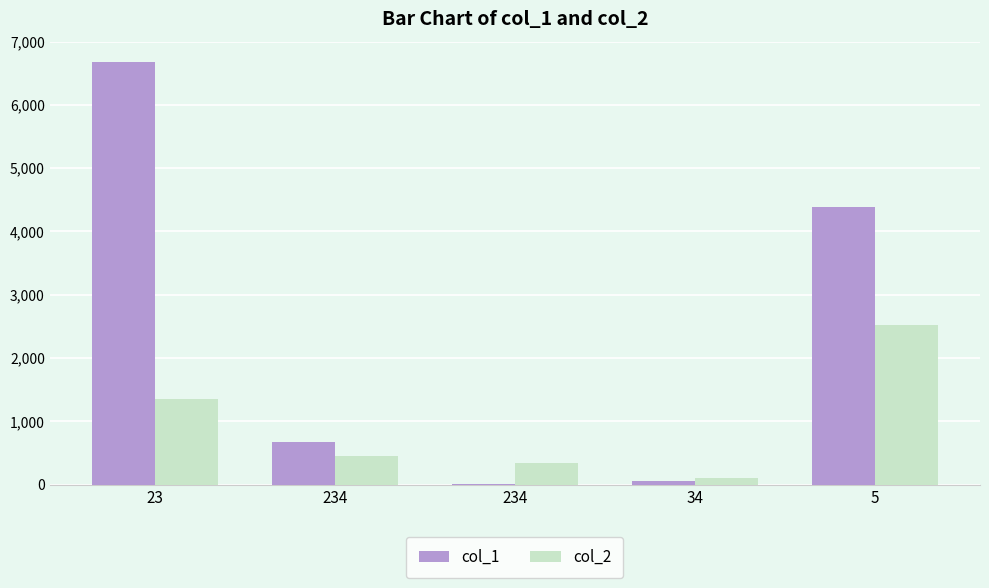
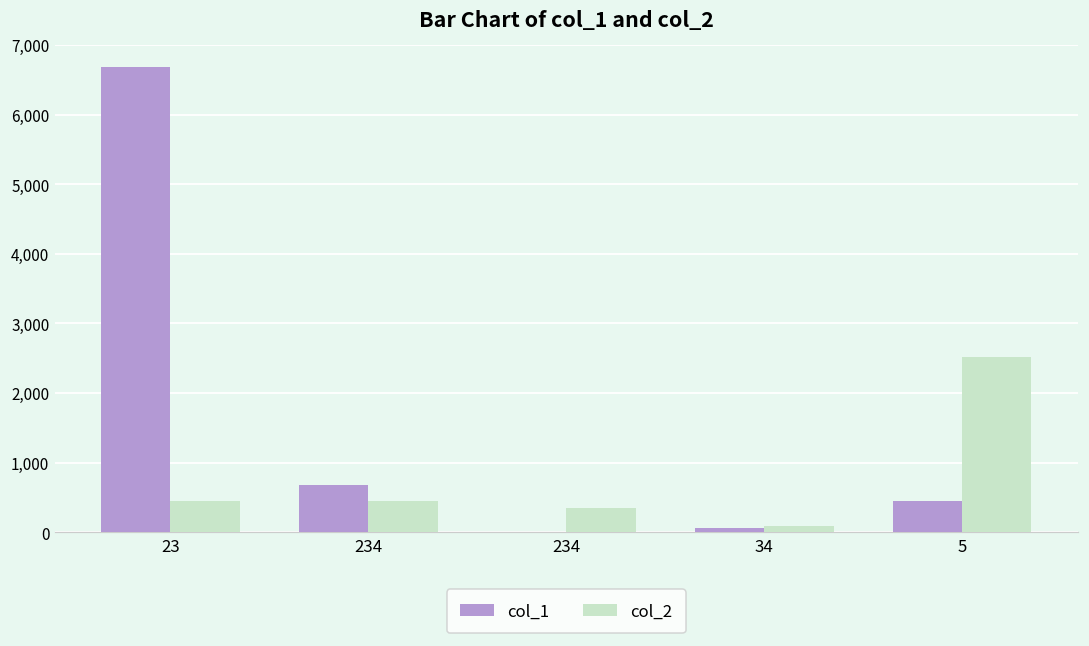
col_2, 23: 1,300 -> 500
col_1, 5: 4,400 -> 500
